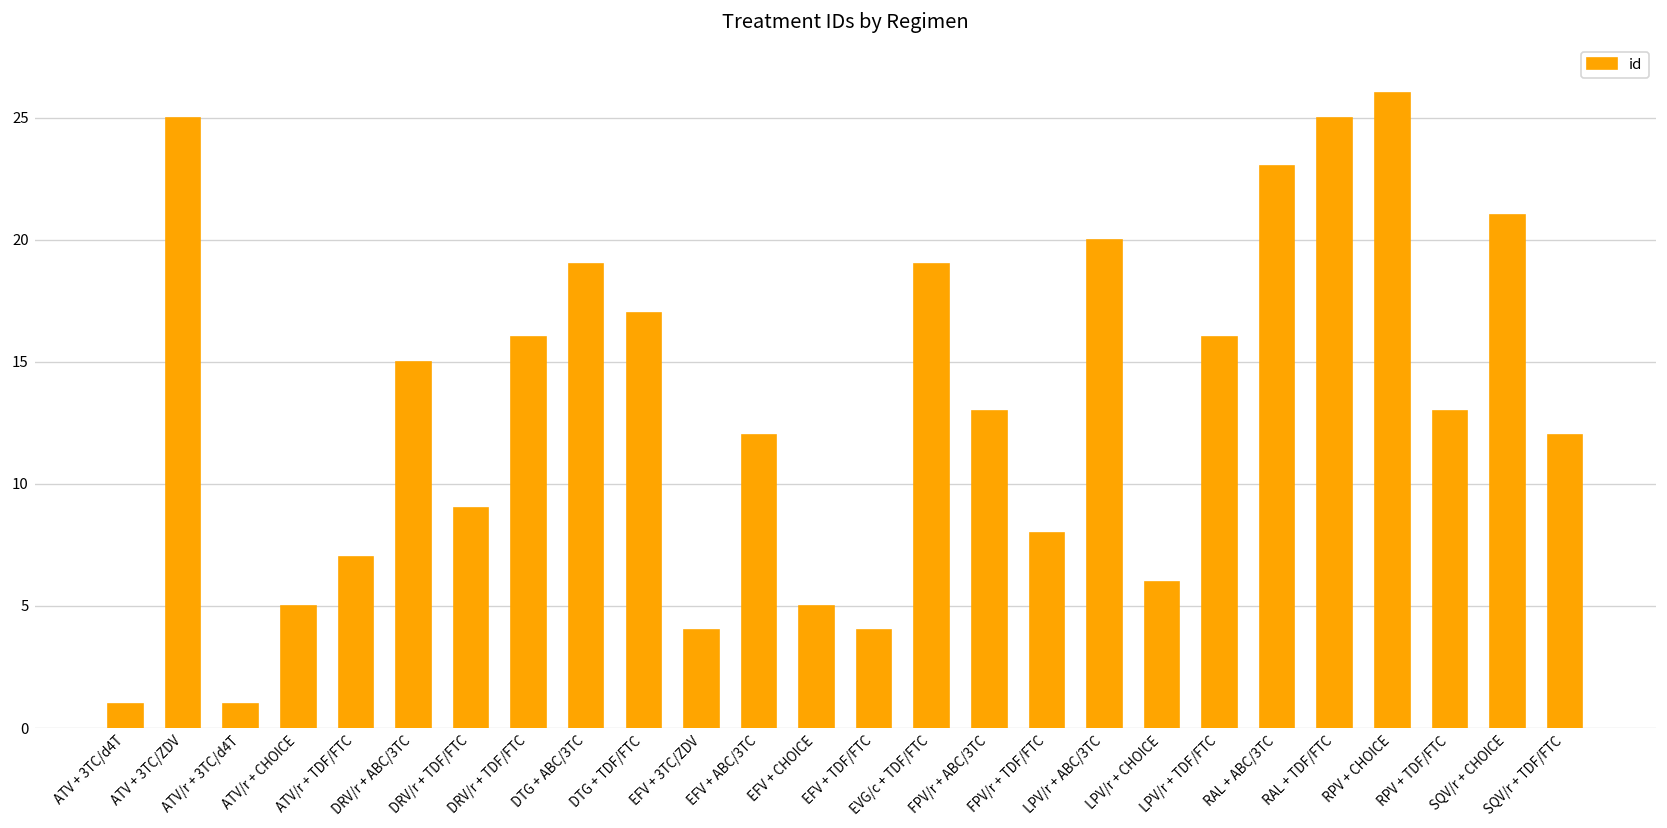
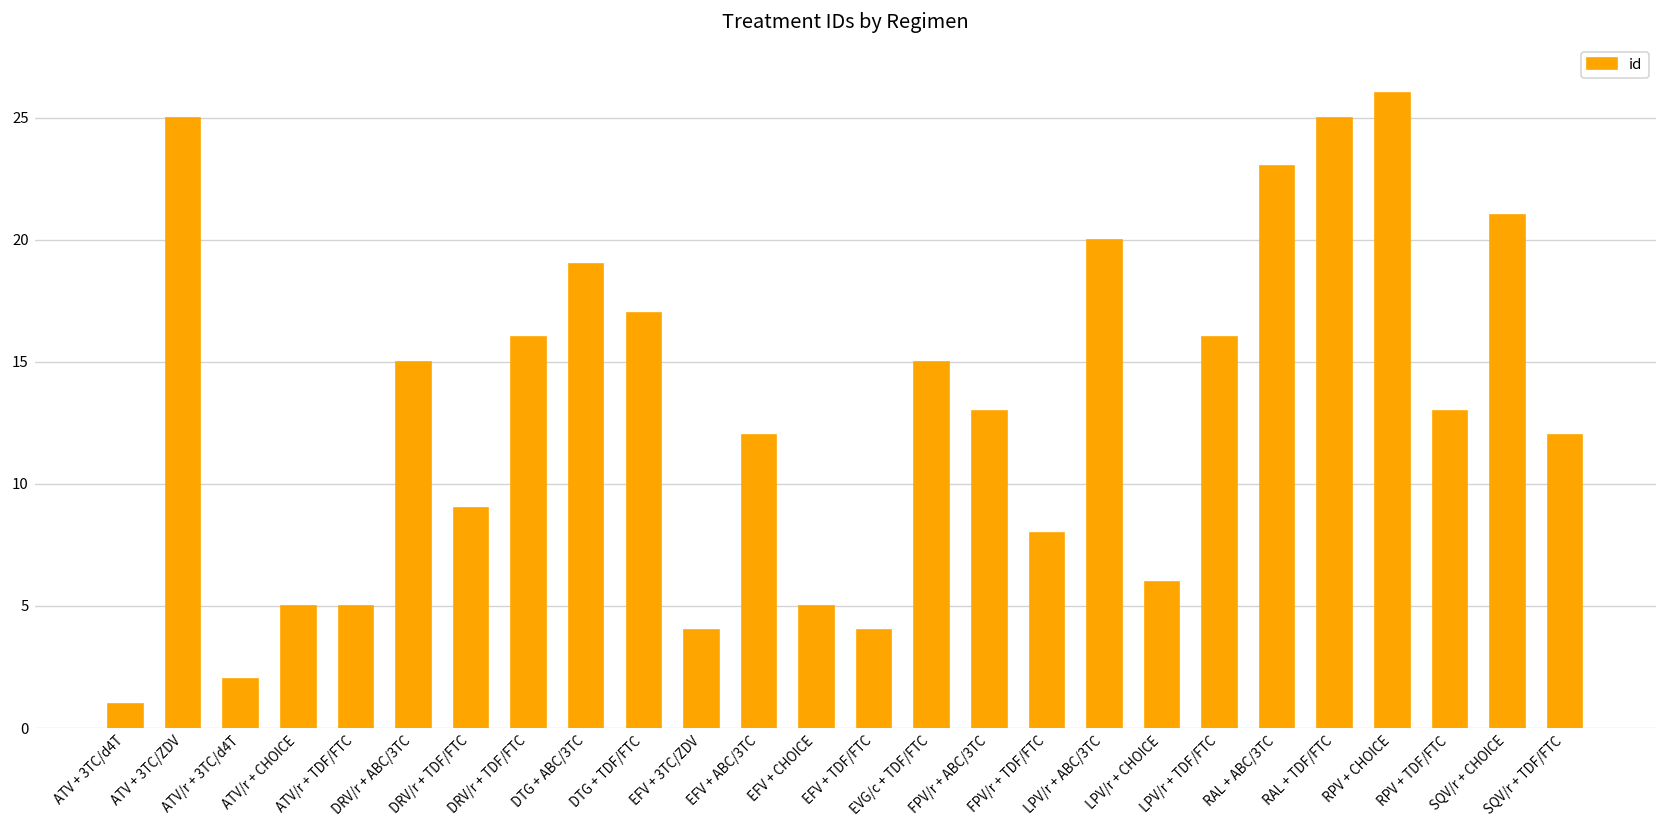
ATV/r + 3TC/d4T: 1 -> 2
ATV/r + TDF/FTC: 7 -> 5
EVG/c + TDF/FTC: 19 -> 15
